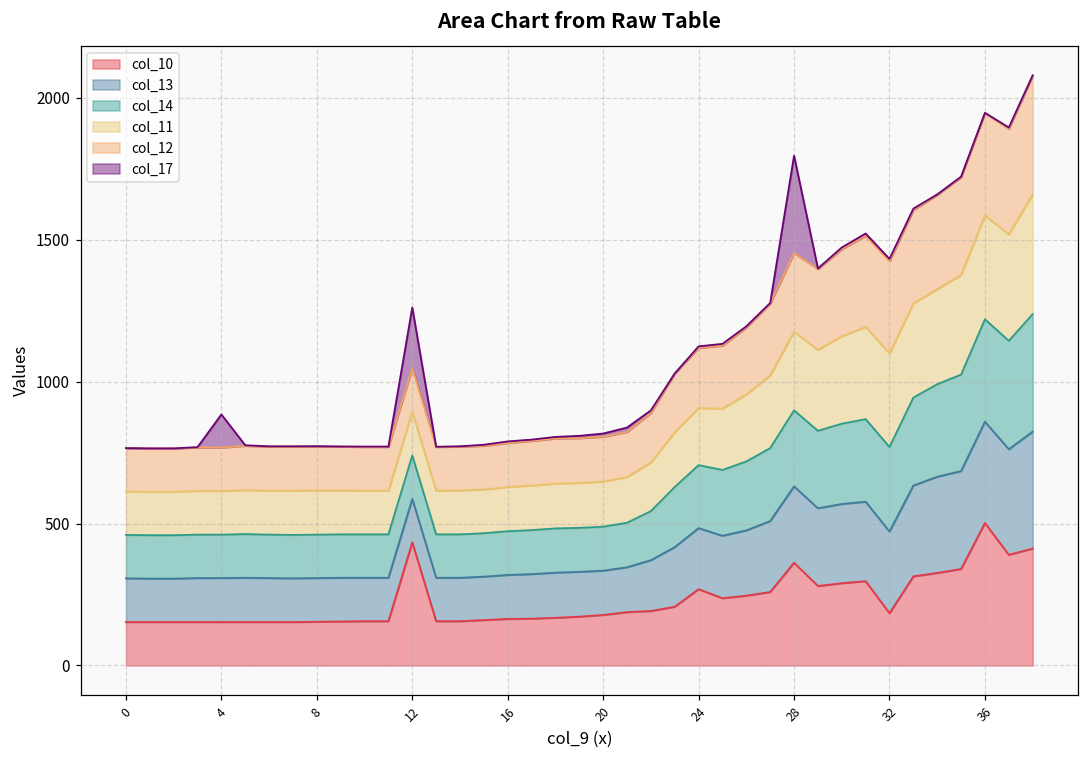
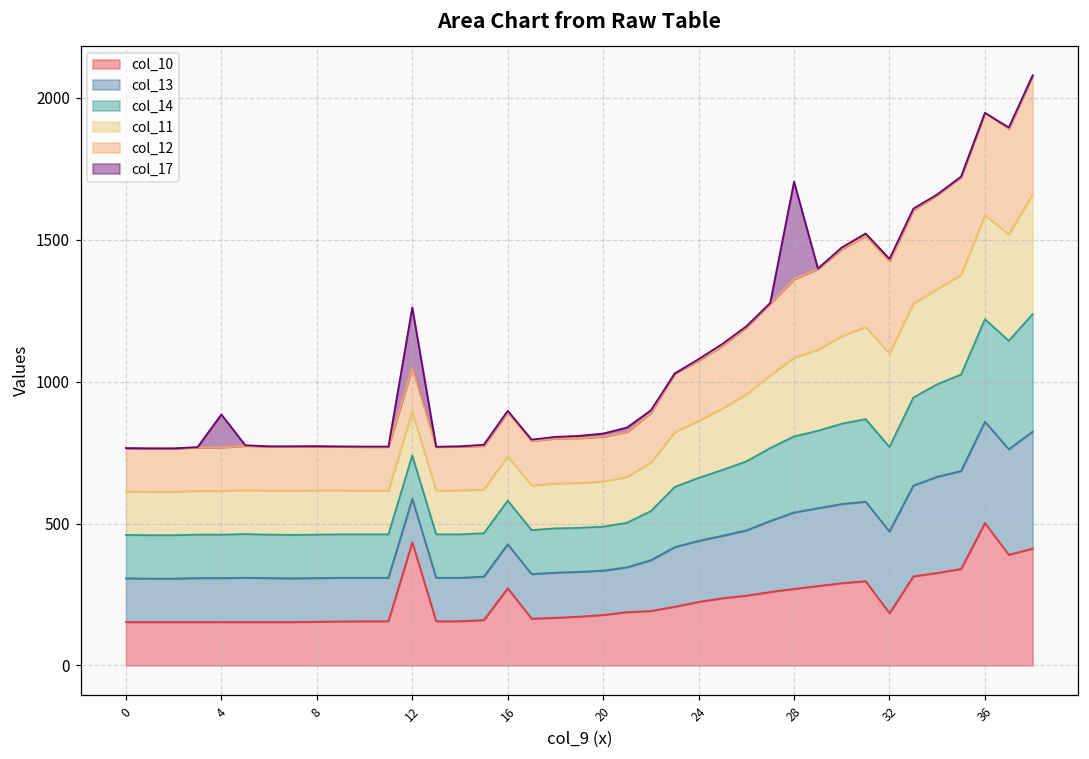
col_10, 16: 160 -> 270
col_10, 24: 270 -> 220
col_10, 28: 360 -> 270
